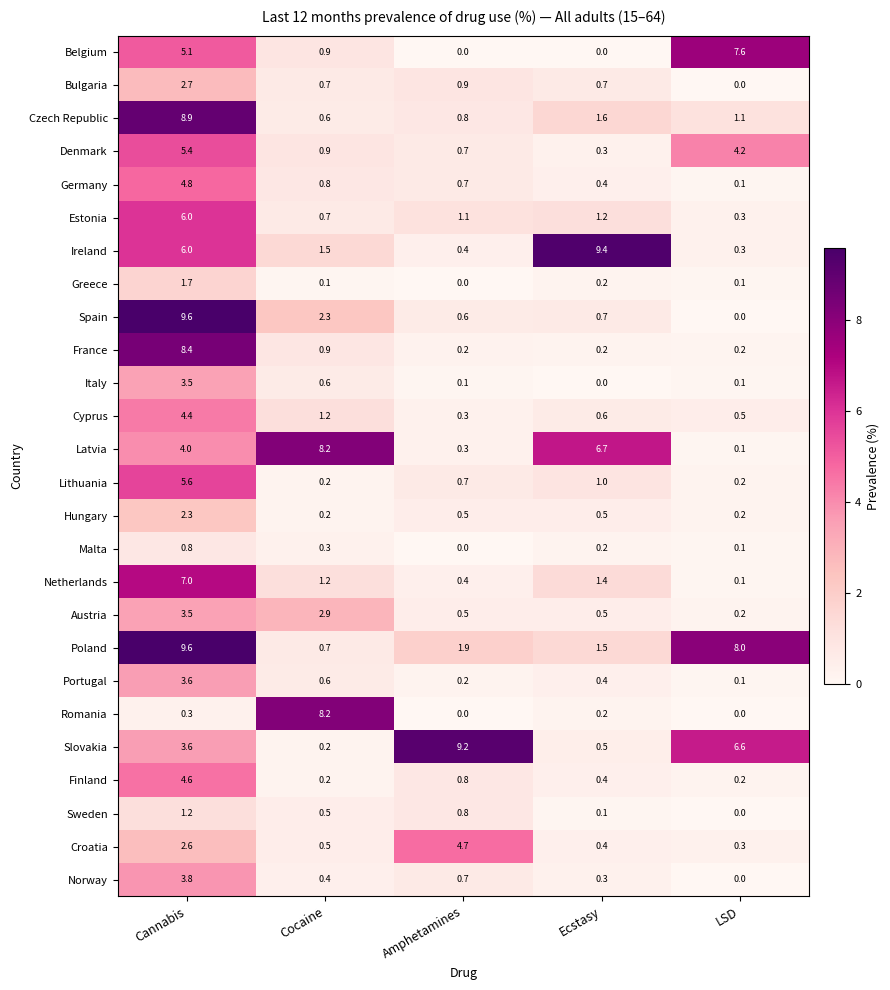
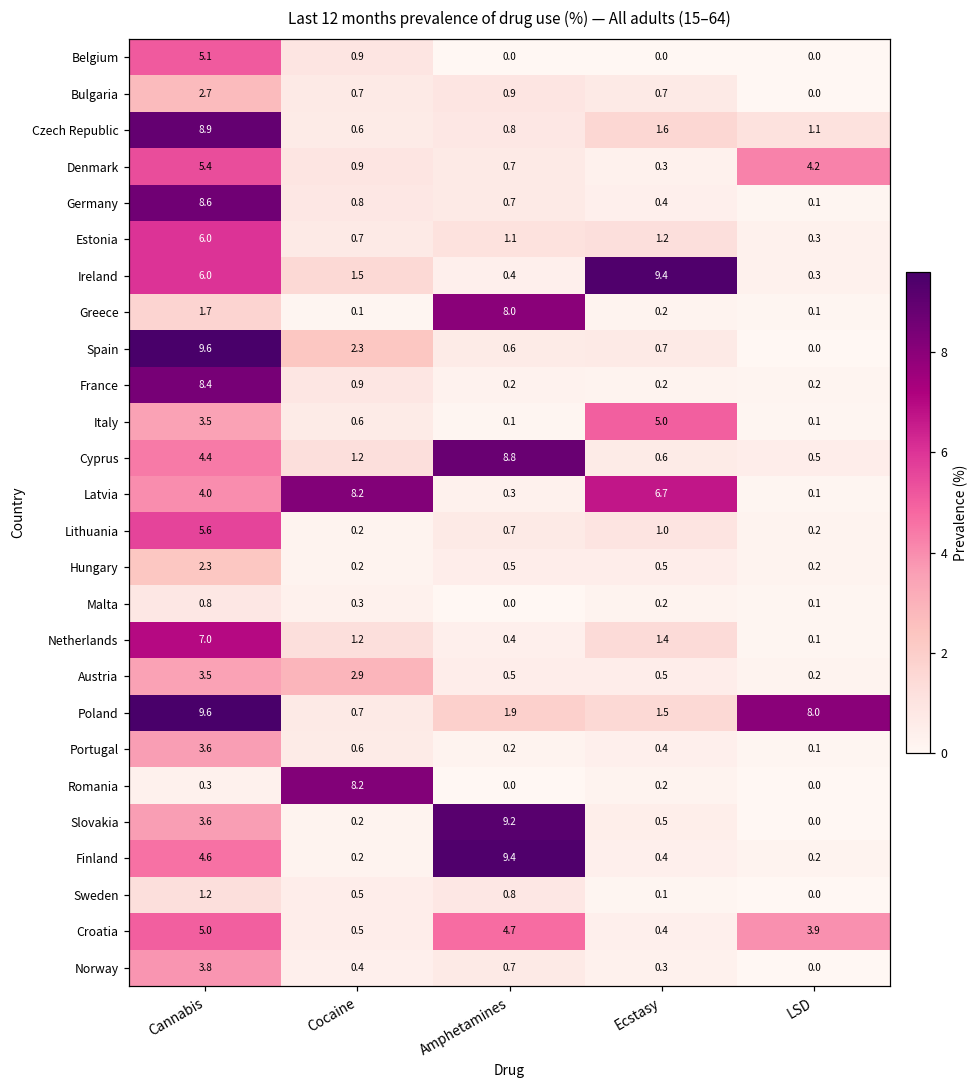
Belgium, LSD: 7.6 -> 0.0
Germany, Cannabis: 4.8 -> 8.6
Greece, Amphetamines: 0.0 -> 8.0
Italy, Ecstasy: 0.0 -> 5.0
Cyprus, Amphetamines: 0.3 -> 8.8
Slovakia, LSD: 6.6 -> 0.0
Finland, Amphetamines: 0.8 -> 9.4
Croatia, Cannabis: 2.6 -> 5.0
Croatia, LSD: 0.3 -> 3.9
